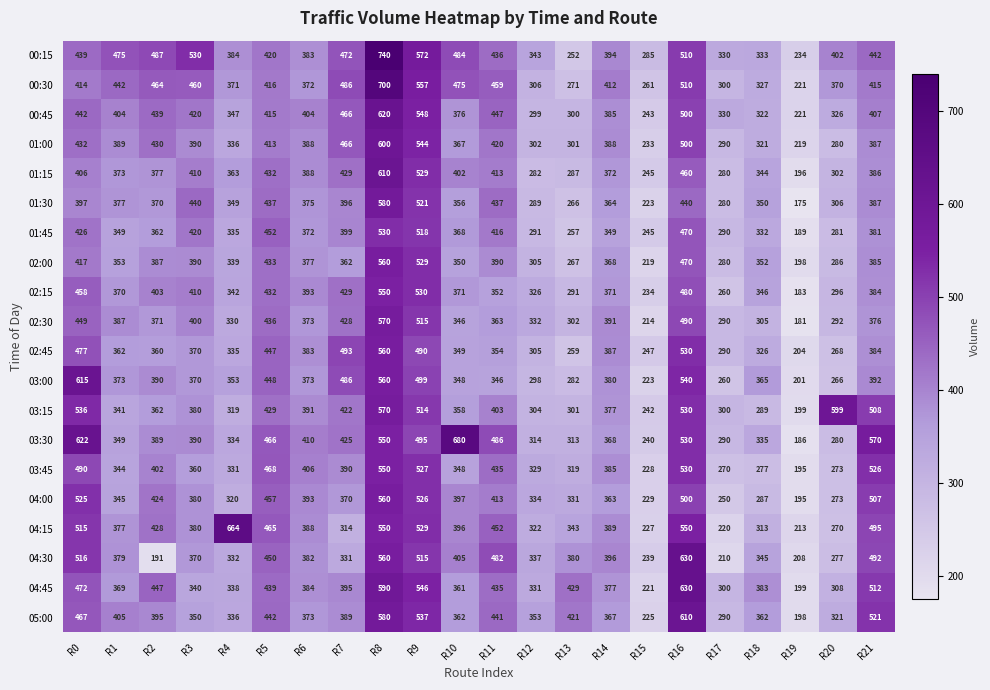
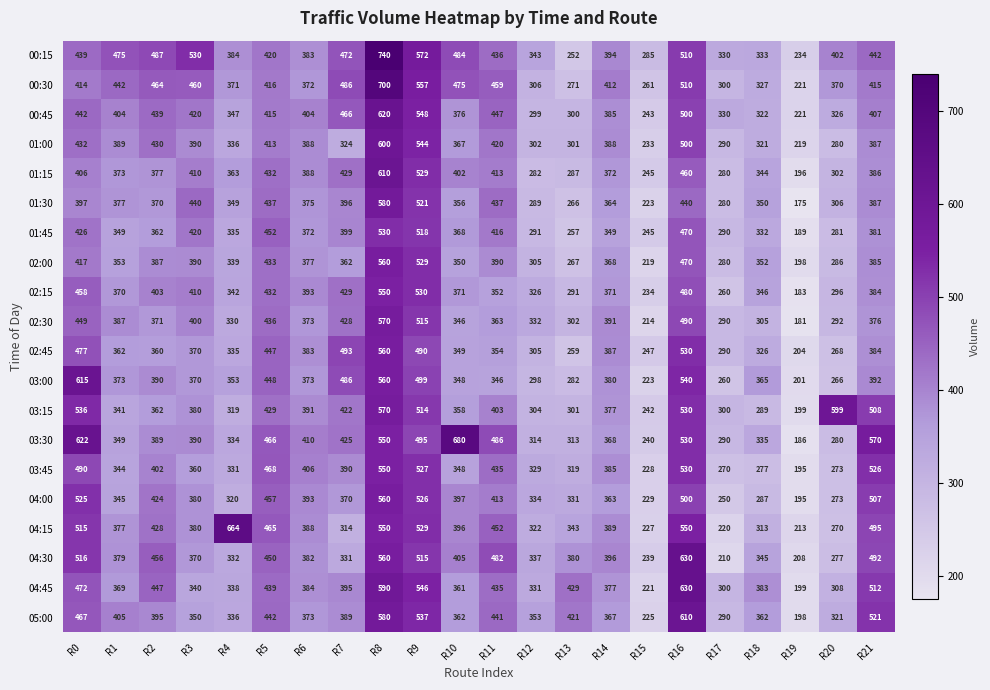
01:00, R7: 466 -> 324
04:30, R2: 191 -> 456
